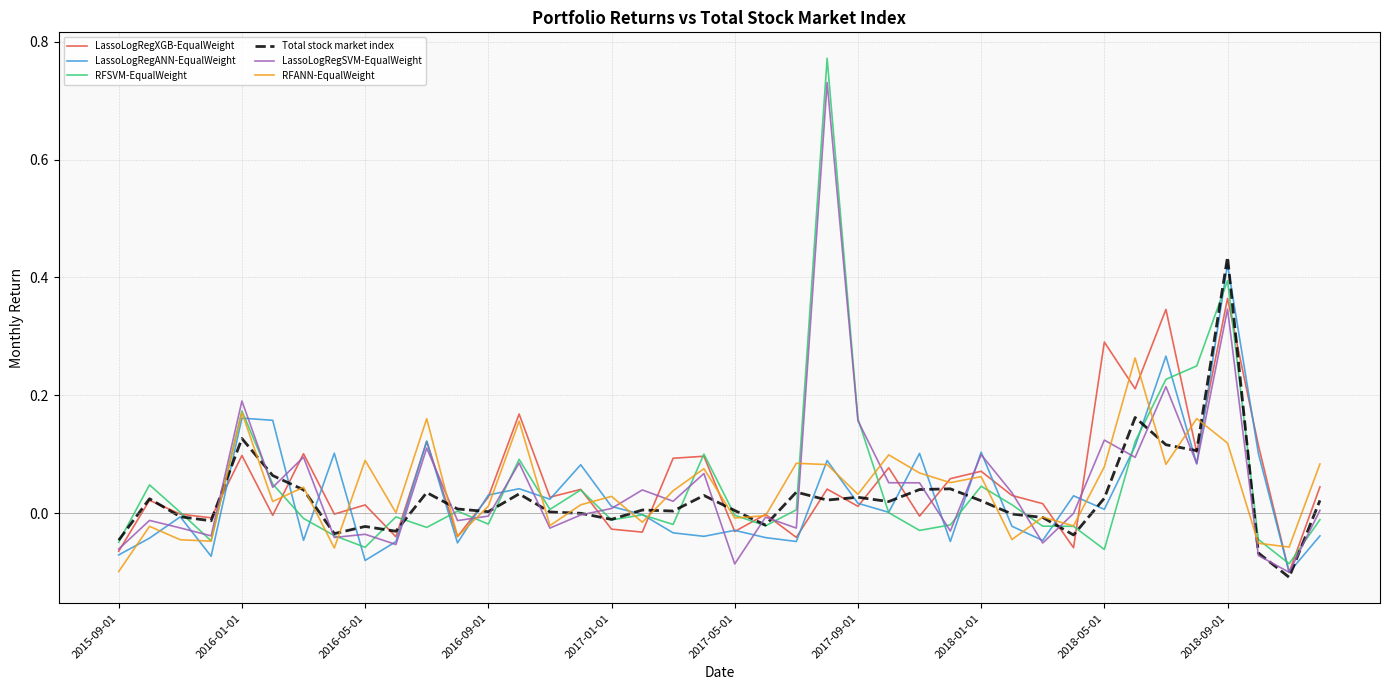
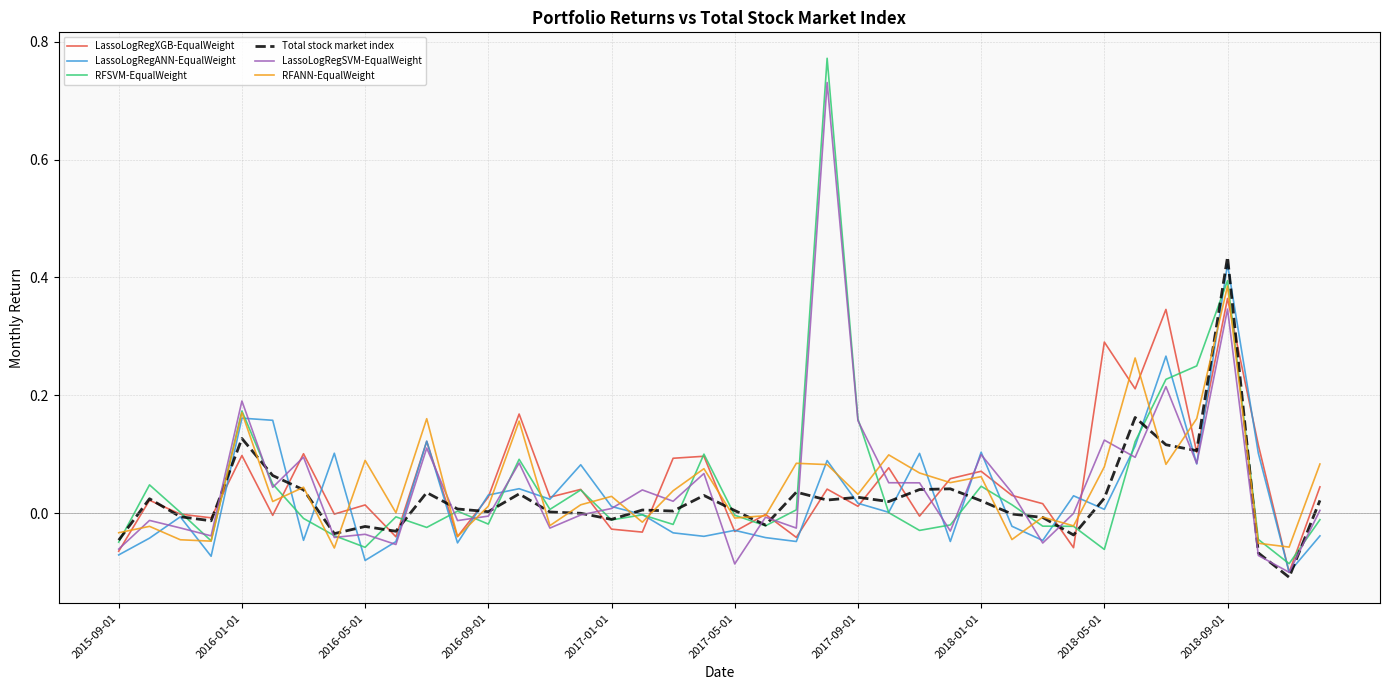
RFANN-EqualWeight, 2015-09-01: -0.10 -> -0.03
RFANN-EqualWeight, 2018-09-01: 0.12 -> 0.39
